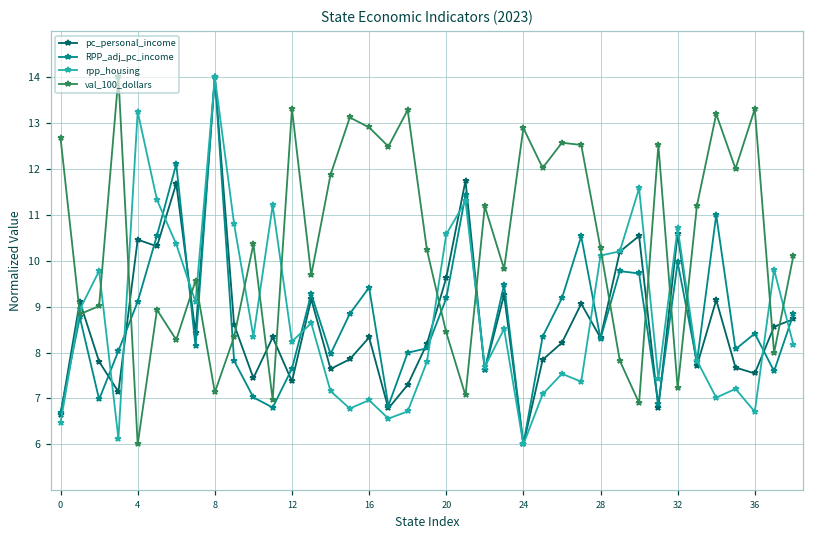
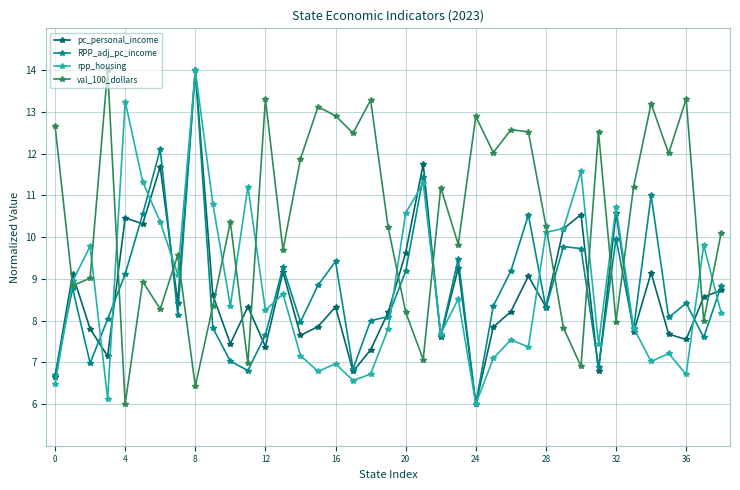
val_100_dollars, 8: 7.1 -> 6.4
val_100_dollars, 20: 8.4 -> 8.2
val_100_dollars, 32: 7.2 -> 8.0
